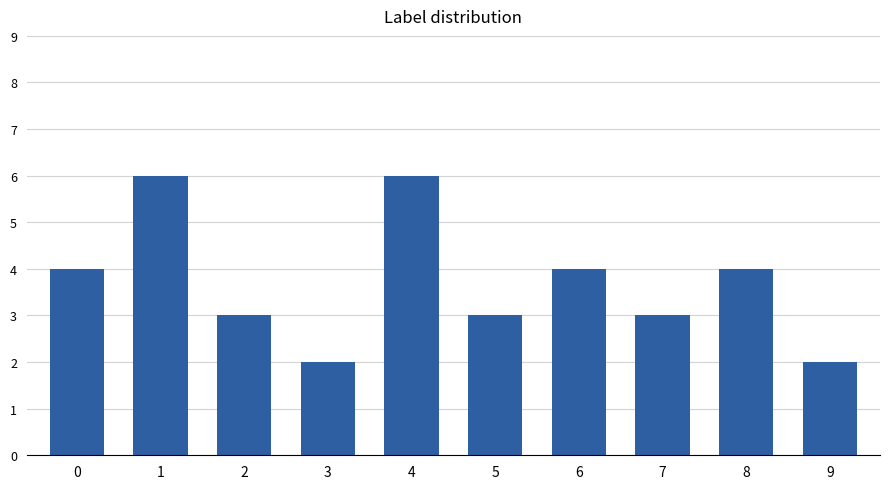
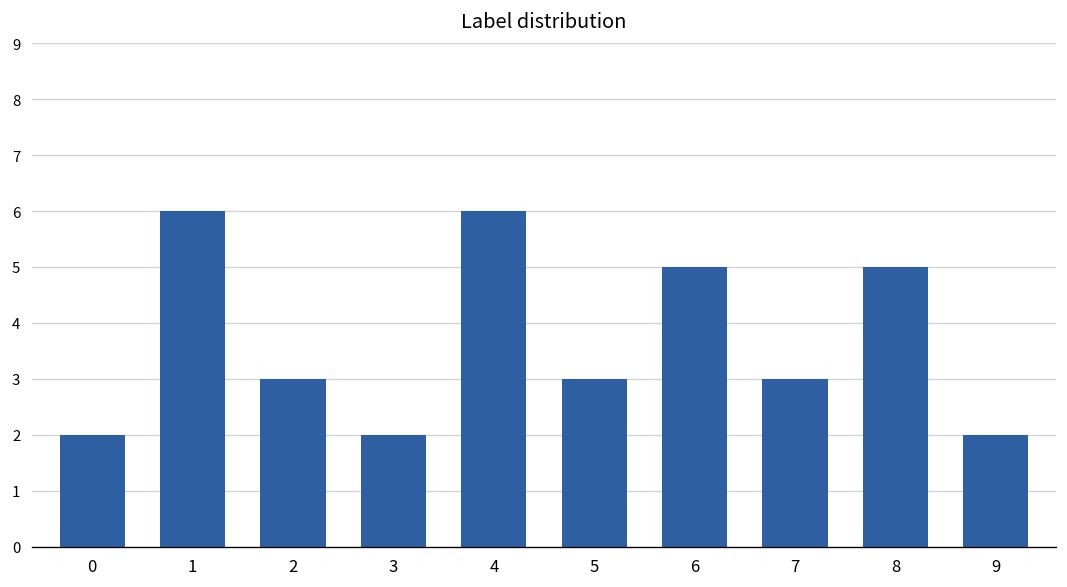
0: 4 -> 2
6: 4 -> 5
8: 4 -> 5
